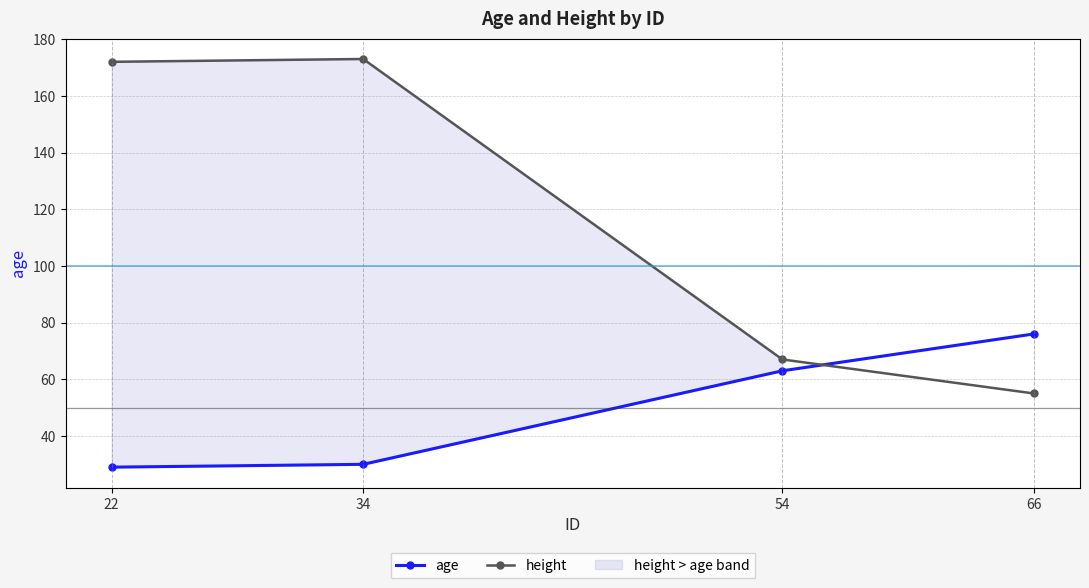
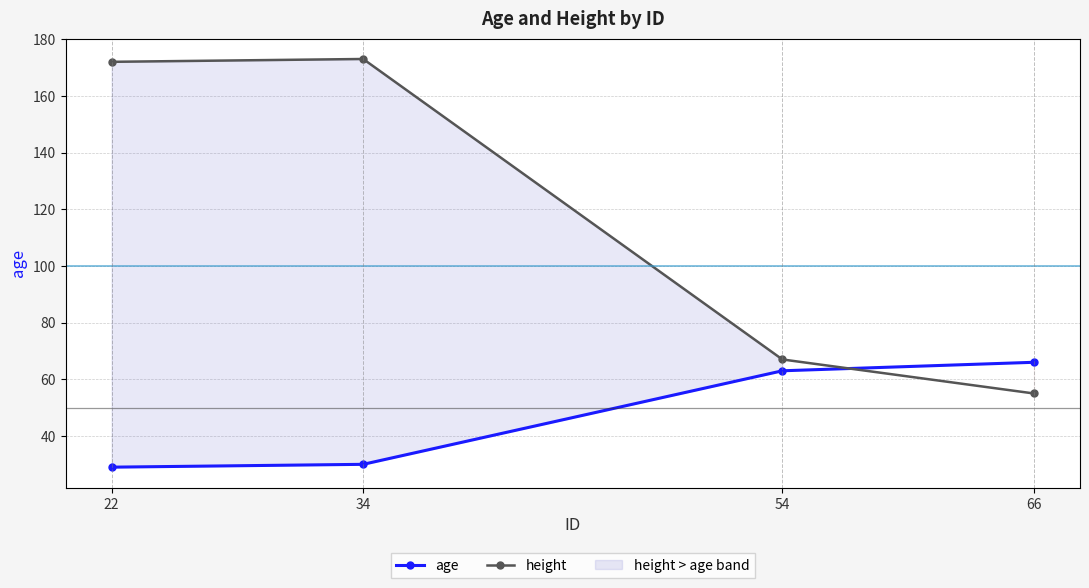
age, 66: 76 -> 66
